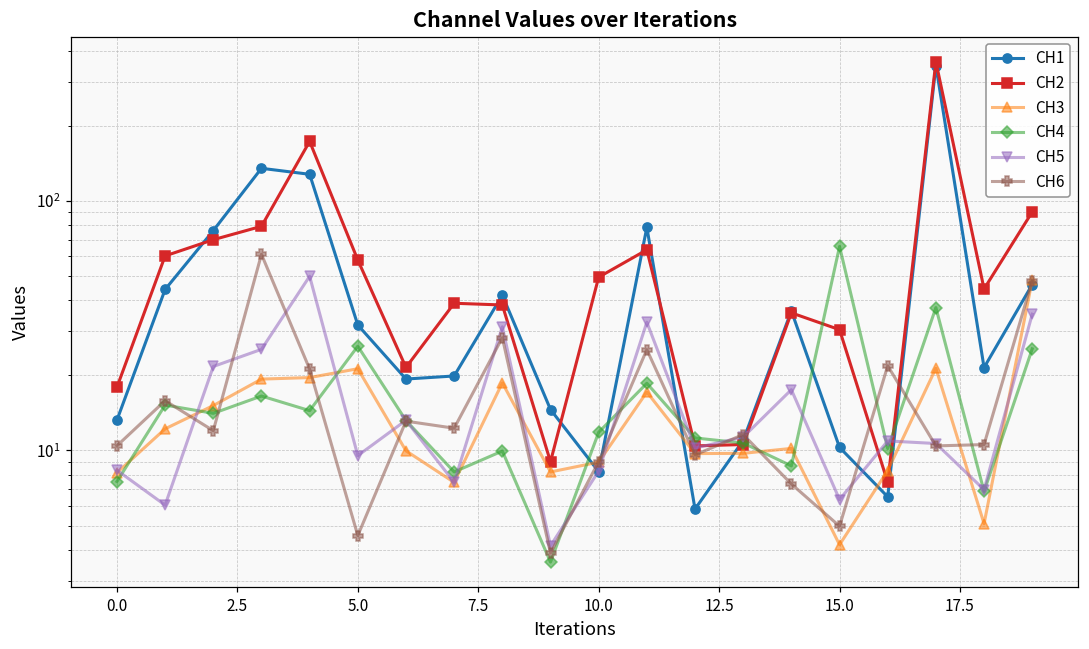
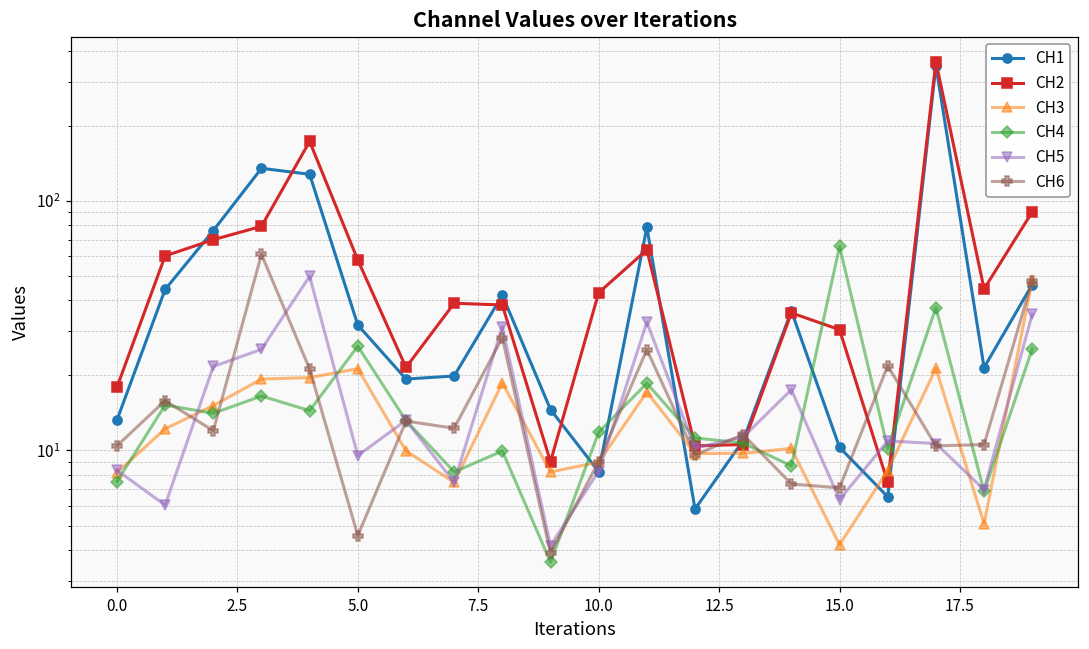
CH2, 10.0: 49 -> 43
CH6, 15.0: 5.0 -> 7.1
